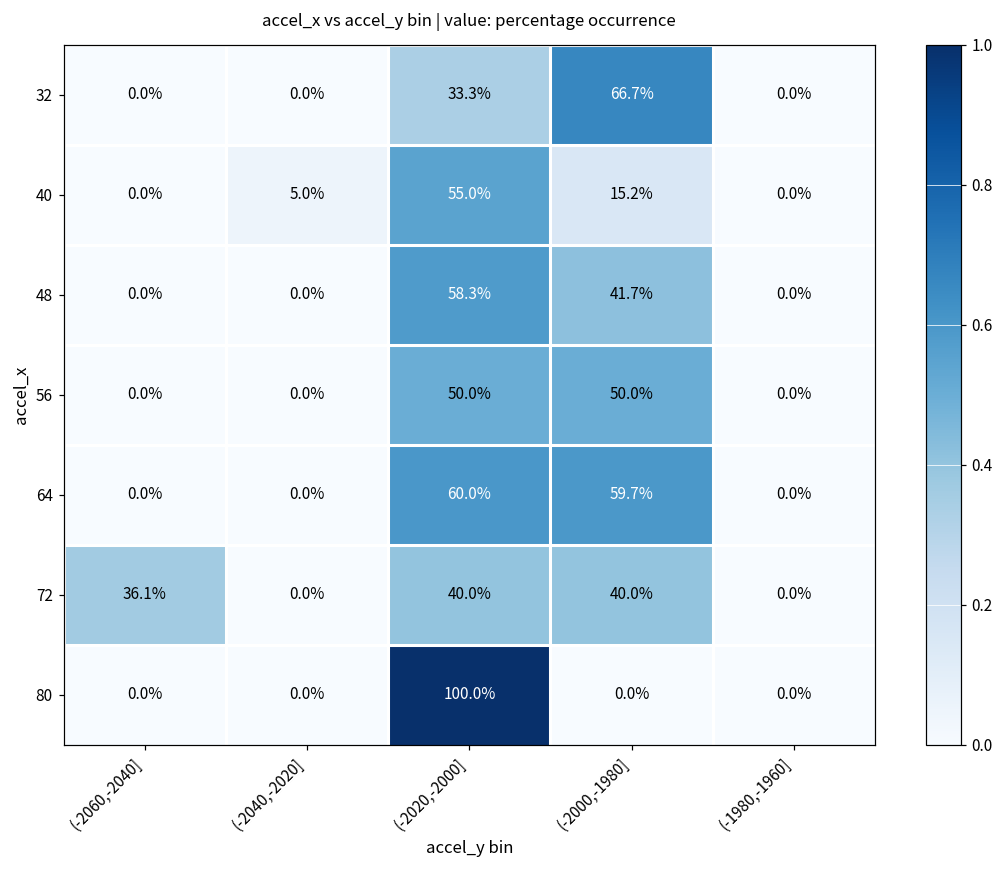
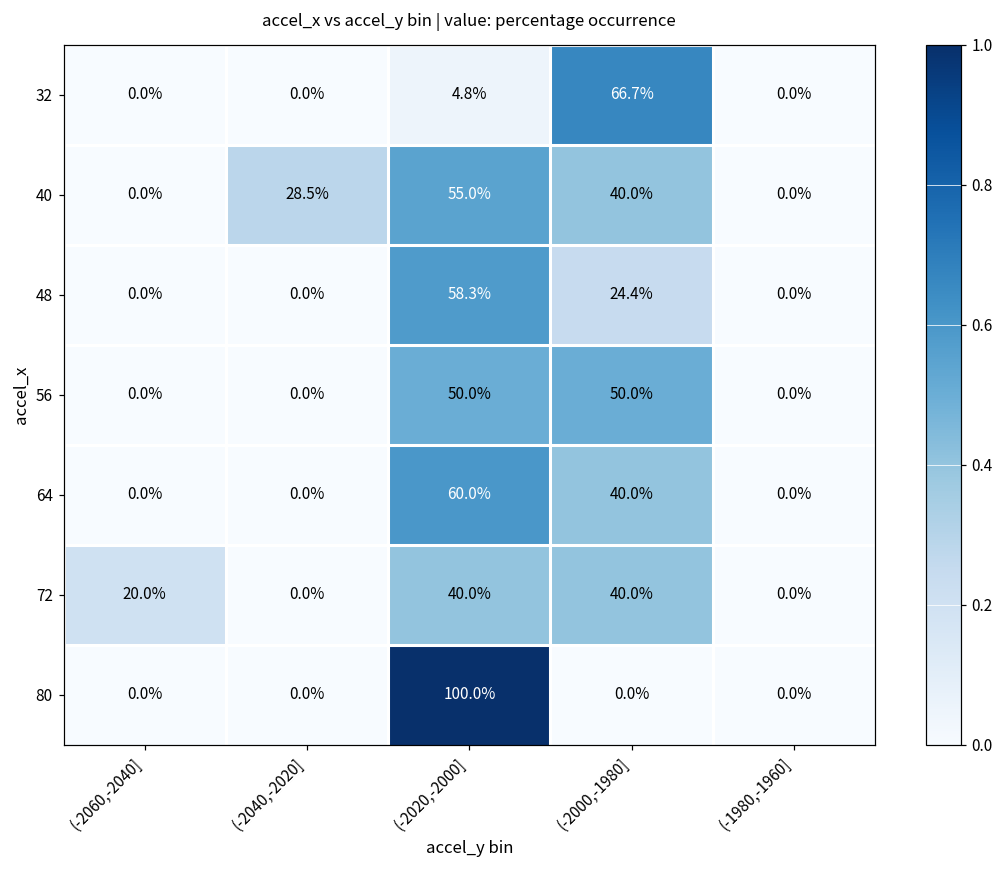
32, (-2020,-2000]: 33.3% -> 4.8%
40, (-2040,-2020]: 5.0% -> 28.5%
40, (-2000,-1980]: 15.2% -> 40.0%
48, (-2000,-1980]: 41.7% -> 24.4%
64, (-2000,-1980]: 59.7% -> 40.0%
72, (-2060,-2040]: 36.1% -> 20.0%
